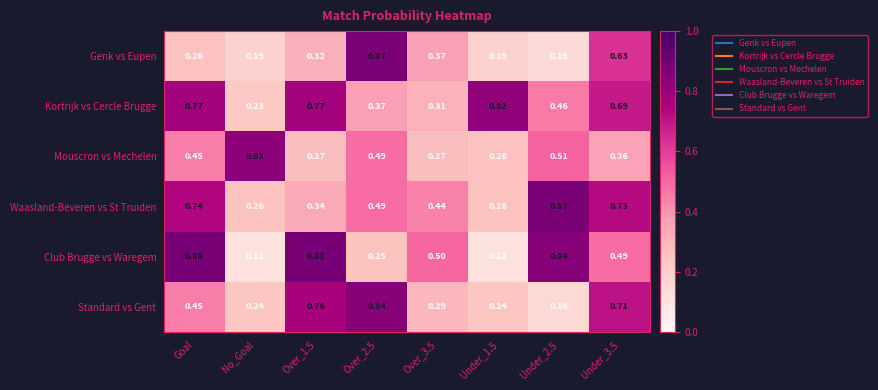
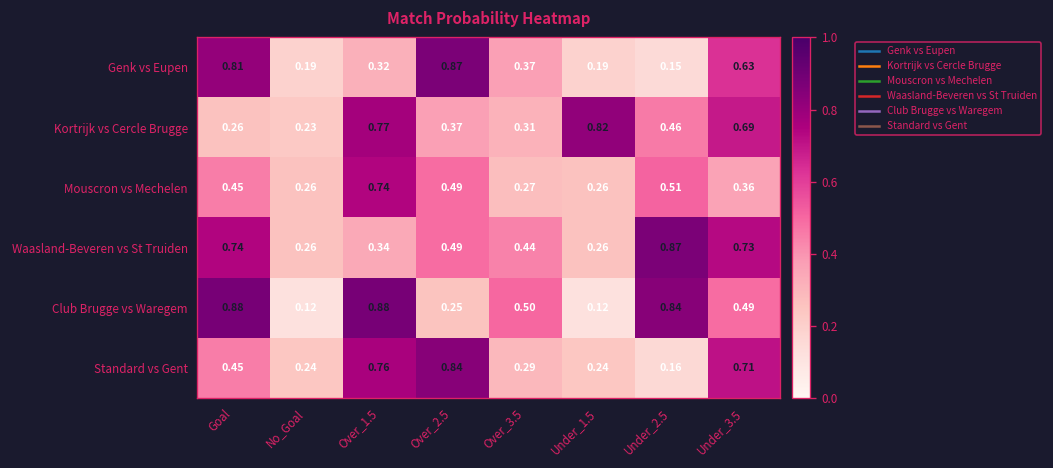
Genk vs Eupen, Goal: 0.26 -> 0.81
Kortrijk vs Cercle Brugge, Goal: 0.77 -> 0.26
Mouscron vs Mechelen, No_Goal: 0.83 -> 0.26
Mouscron vs Mechelen, Over_1.5: 0.27 -> 0.74
